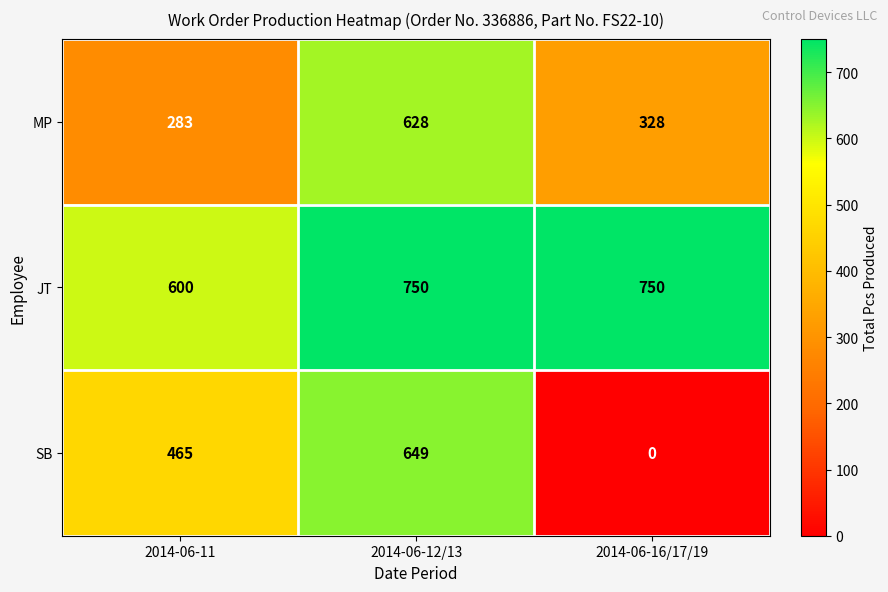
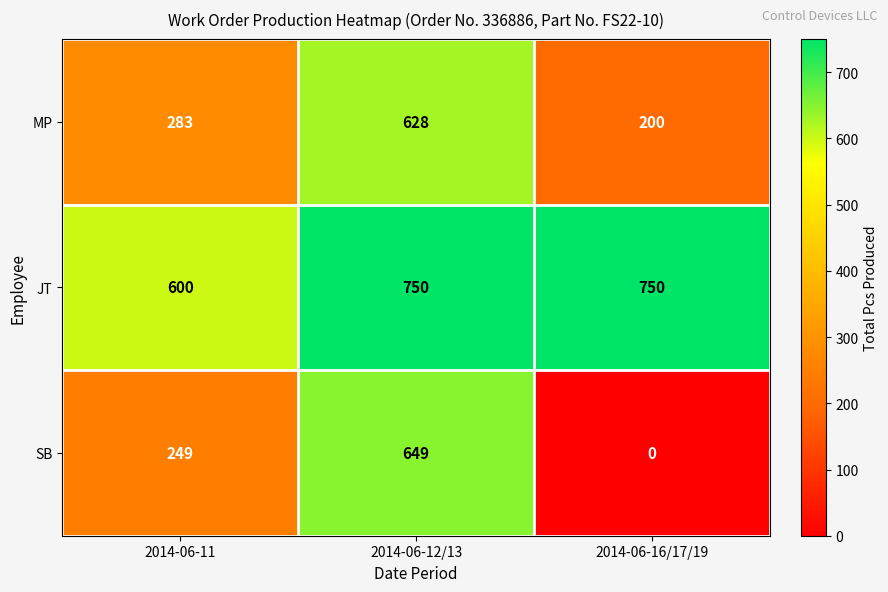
MP, 2014-06-16/17/19: 328 -> 200
SB, 2014-06-11: 465 -> 249
